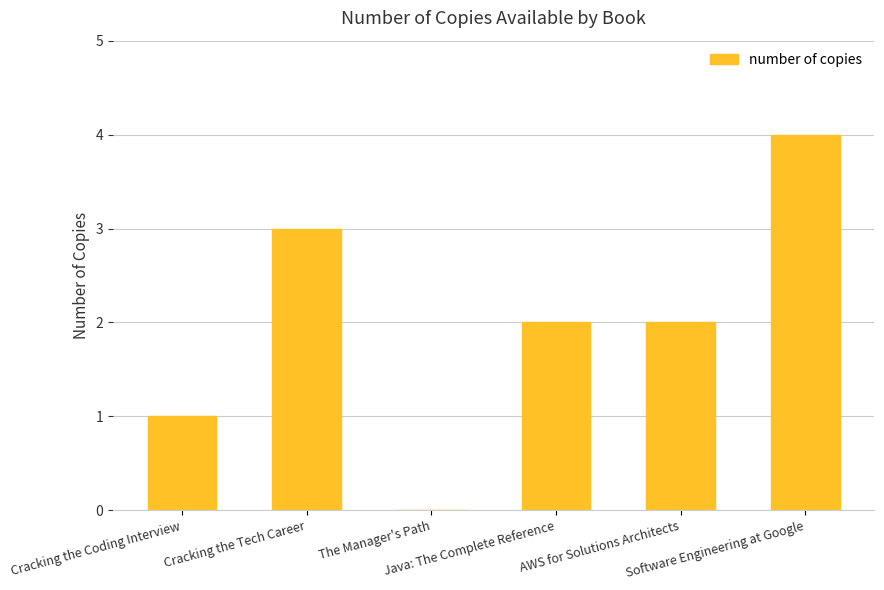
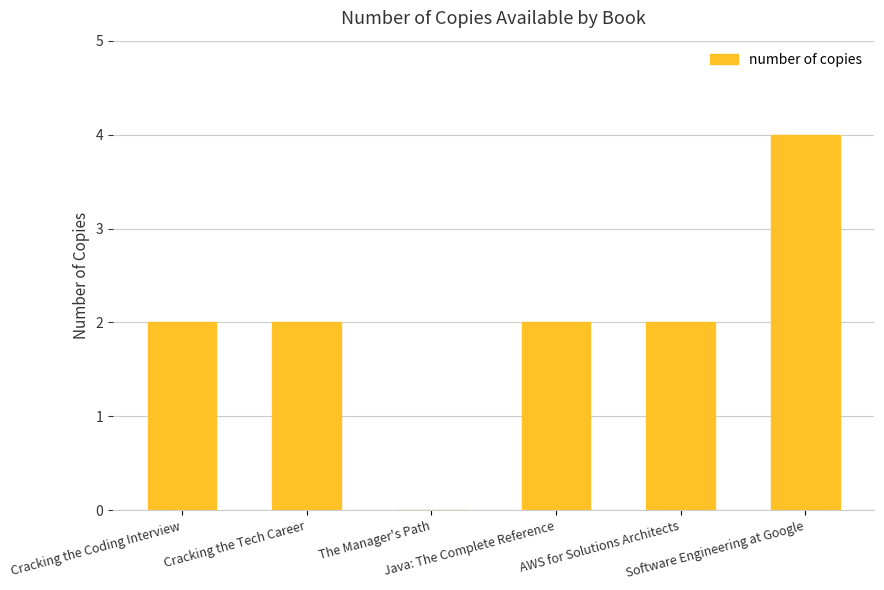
Cracking the Coding Interview: 1 -> 2
Cracking the Tech Career: 3 -> 2
